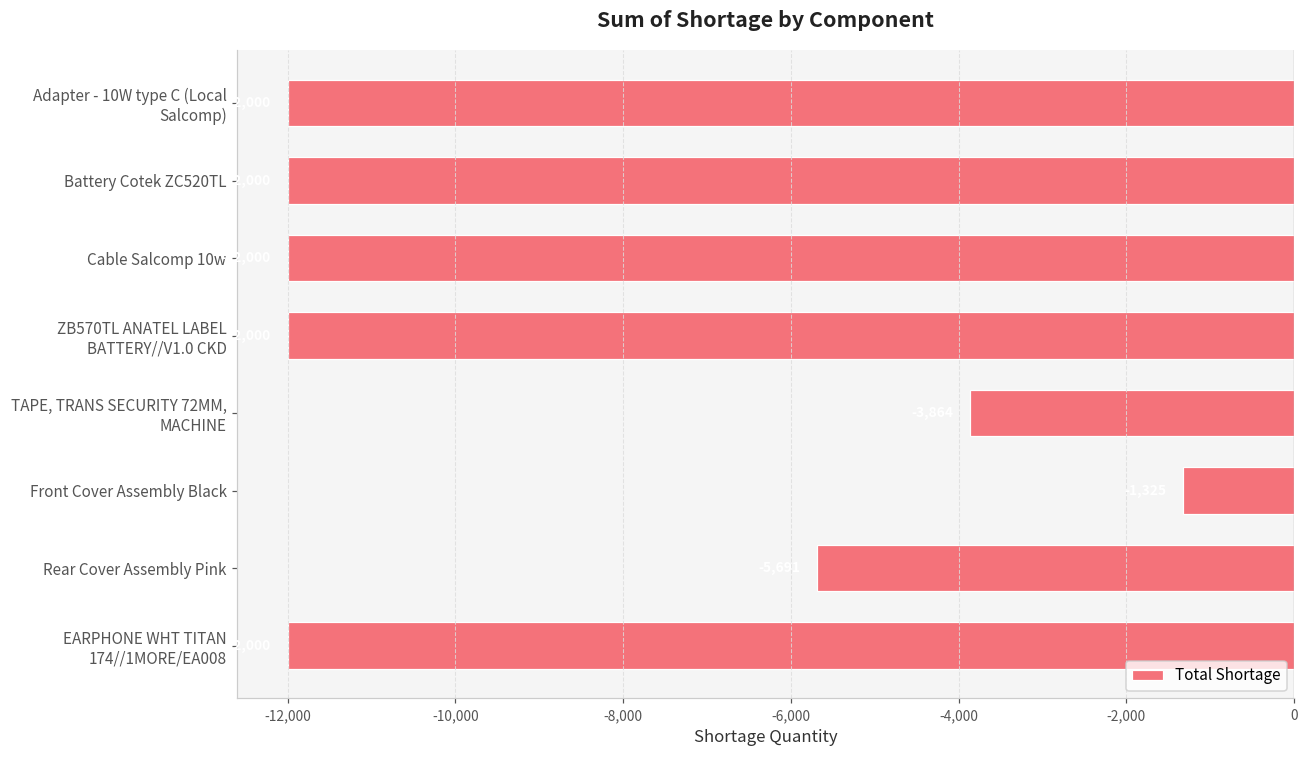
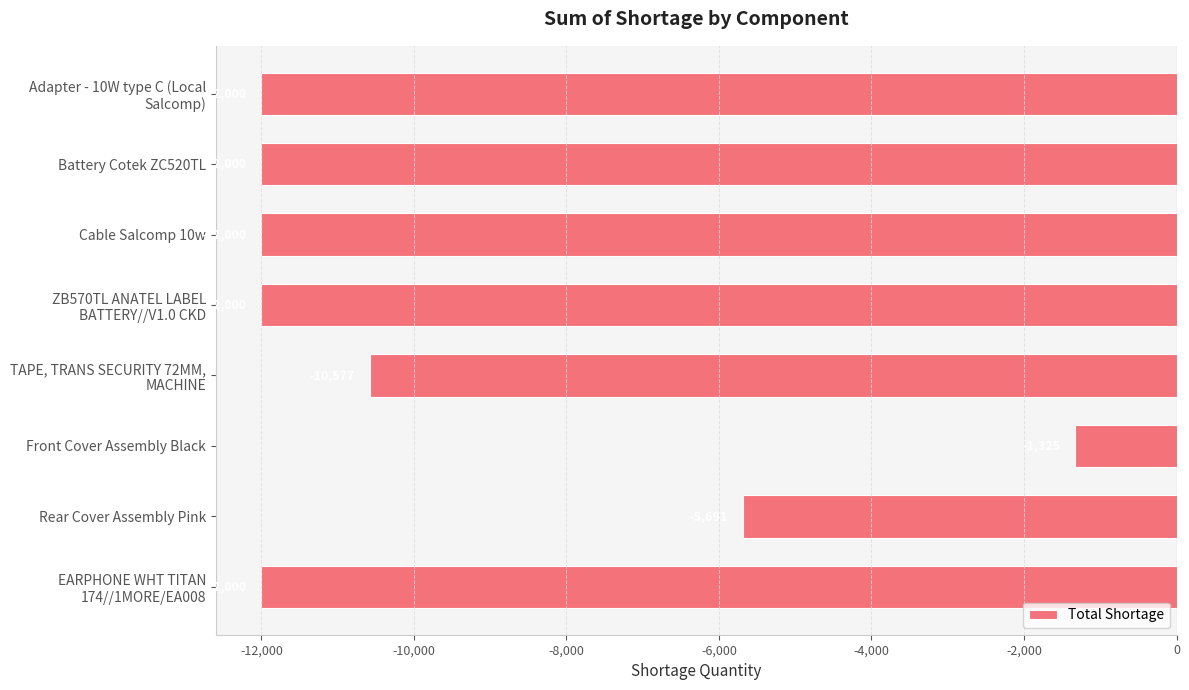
TAPE, TRANS SECURITY 72MM, MACHINE: -3,900 -> -10,600
